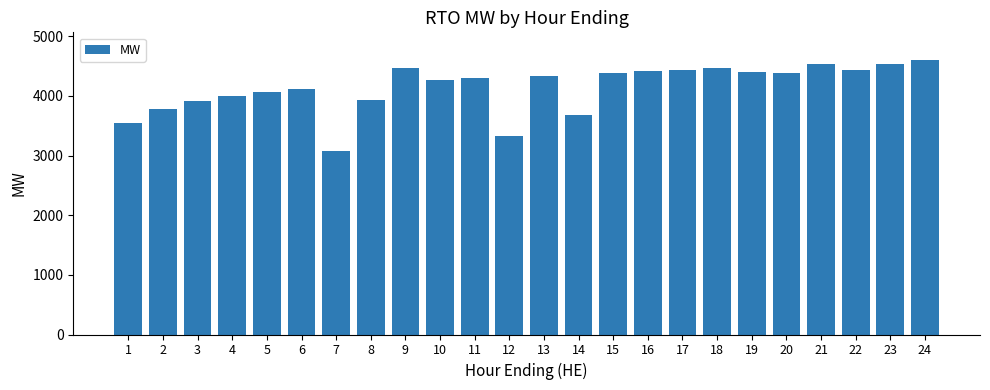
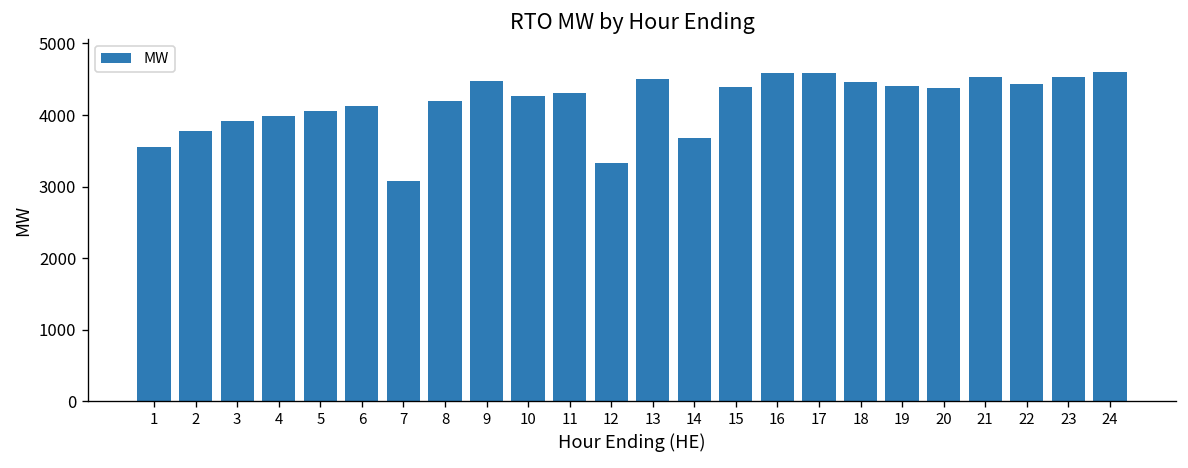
8: 3900 -> 4200
13: 4300 -> 4500
16: 4400 -> 4600
17: 4400 -> 4600
